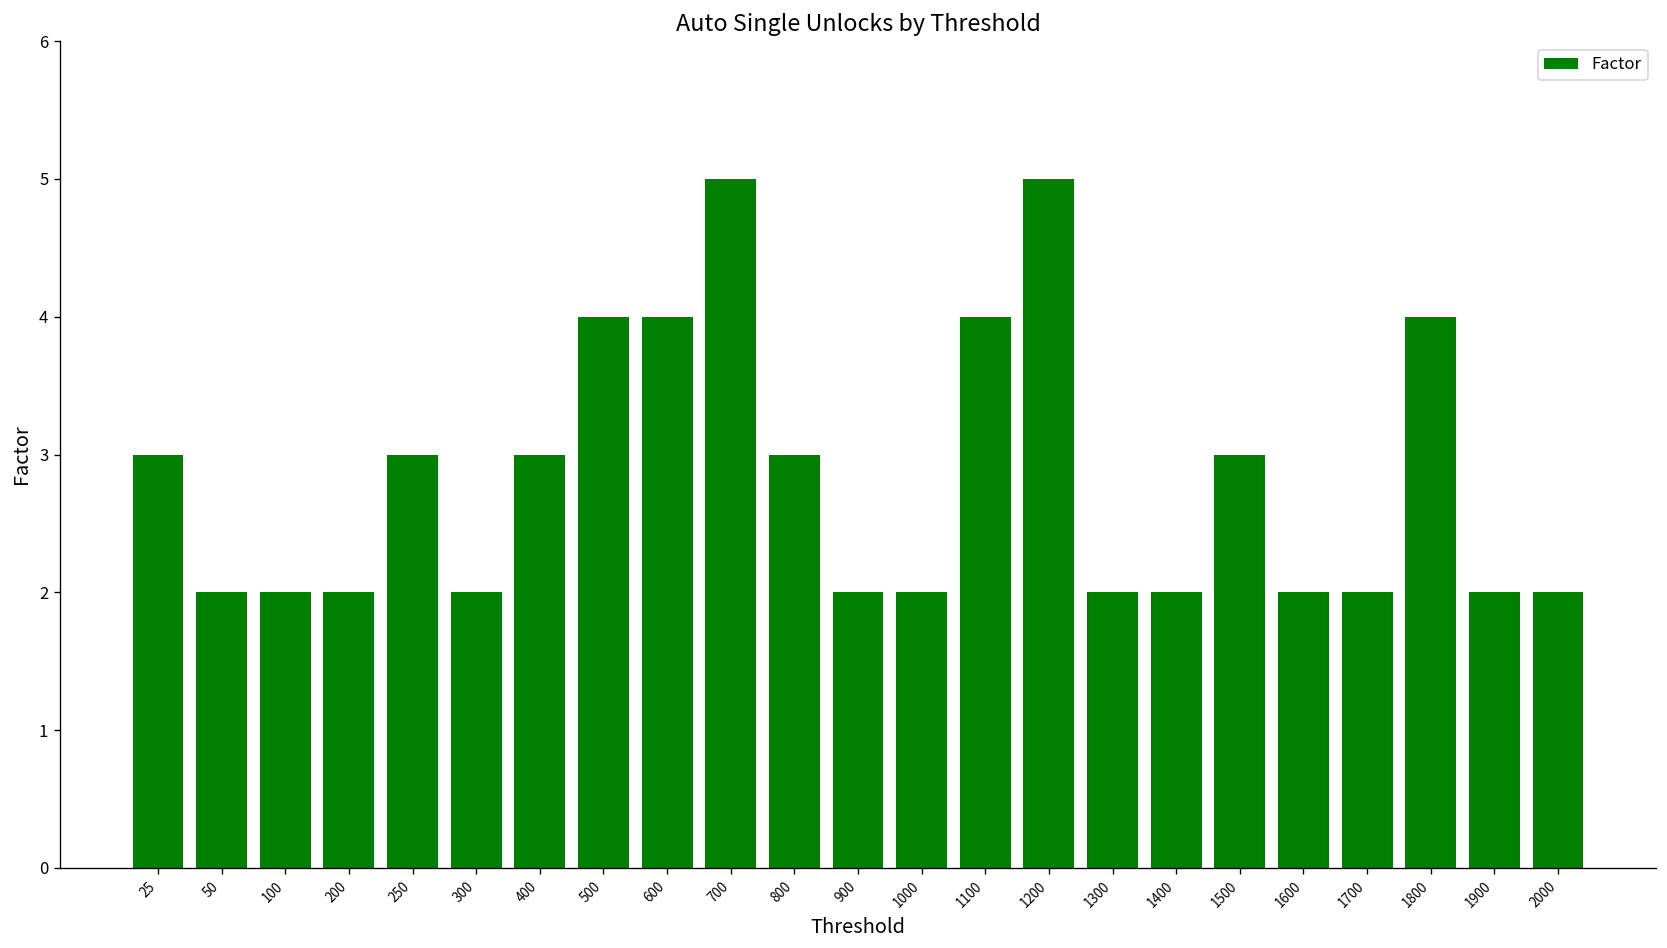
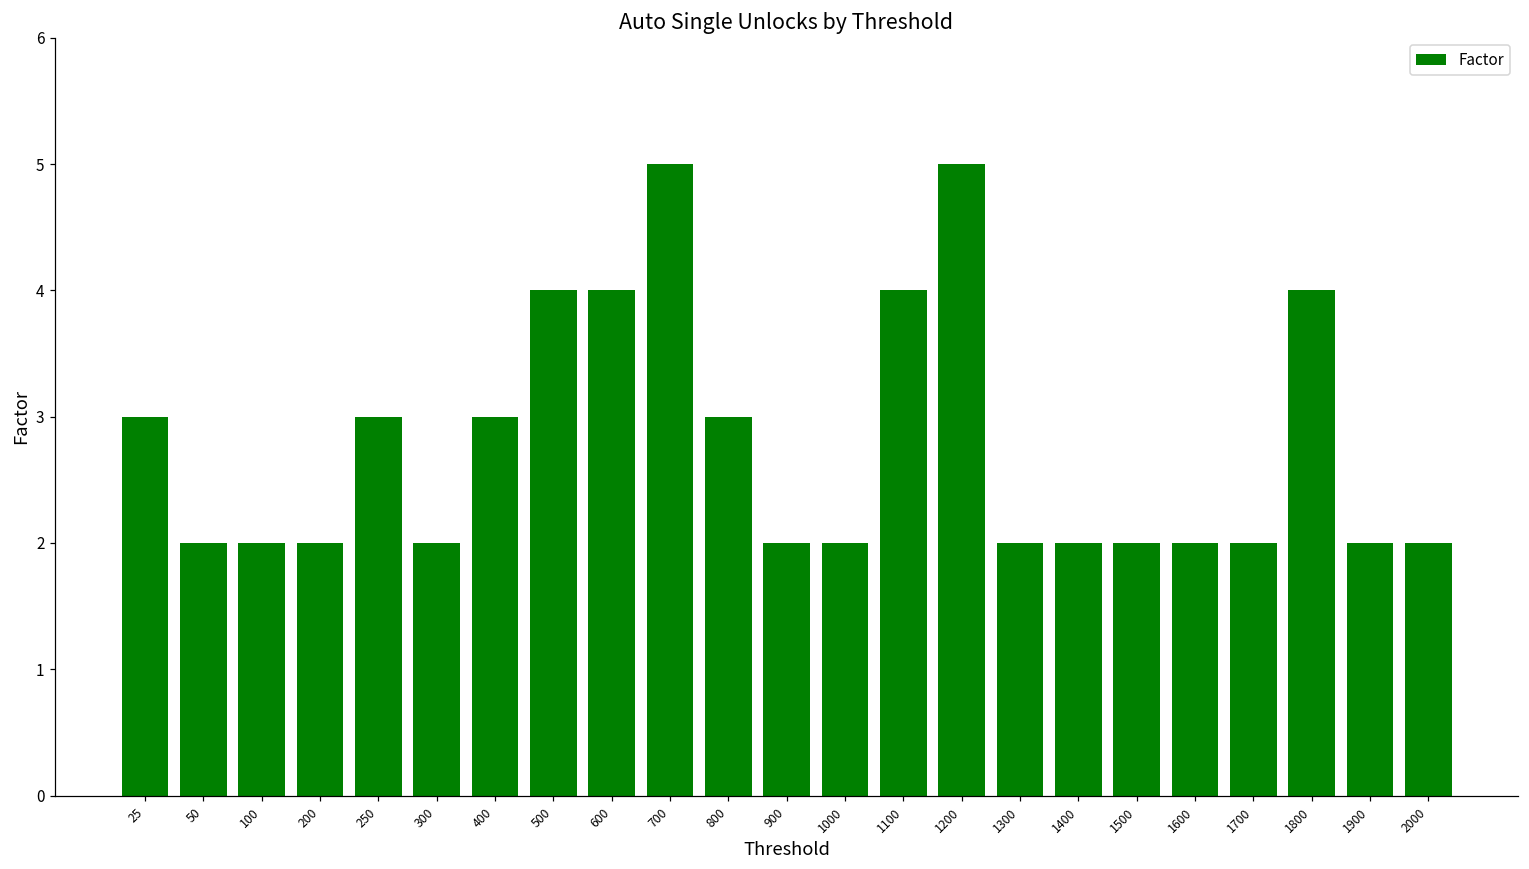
1500: 3 -> 2
